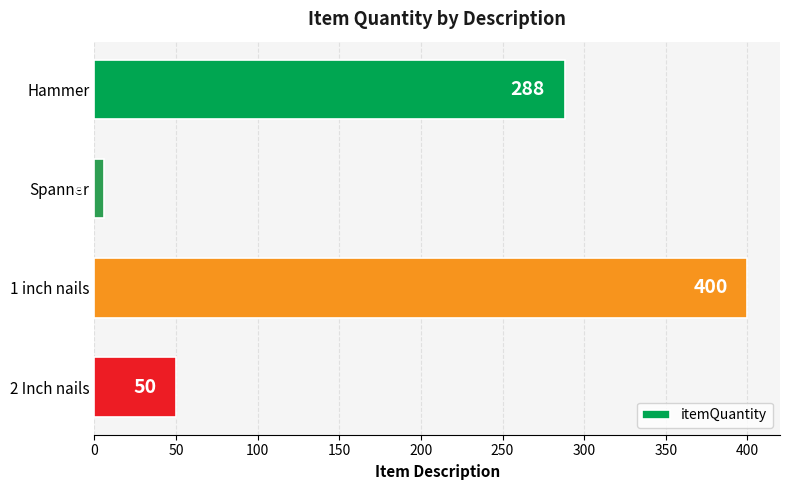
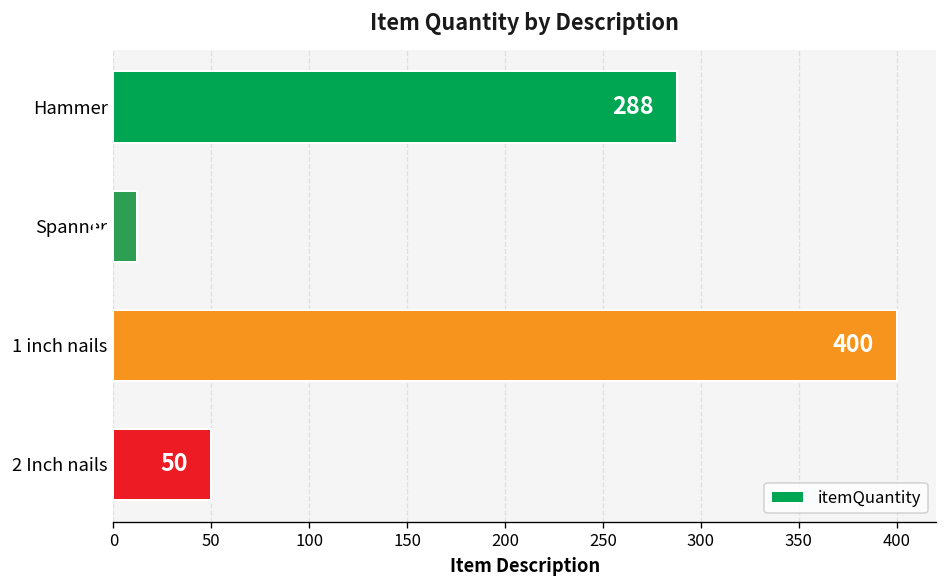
Spanner: 6 -> 12
